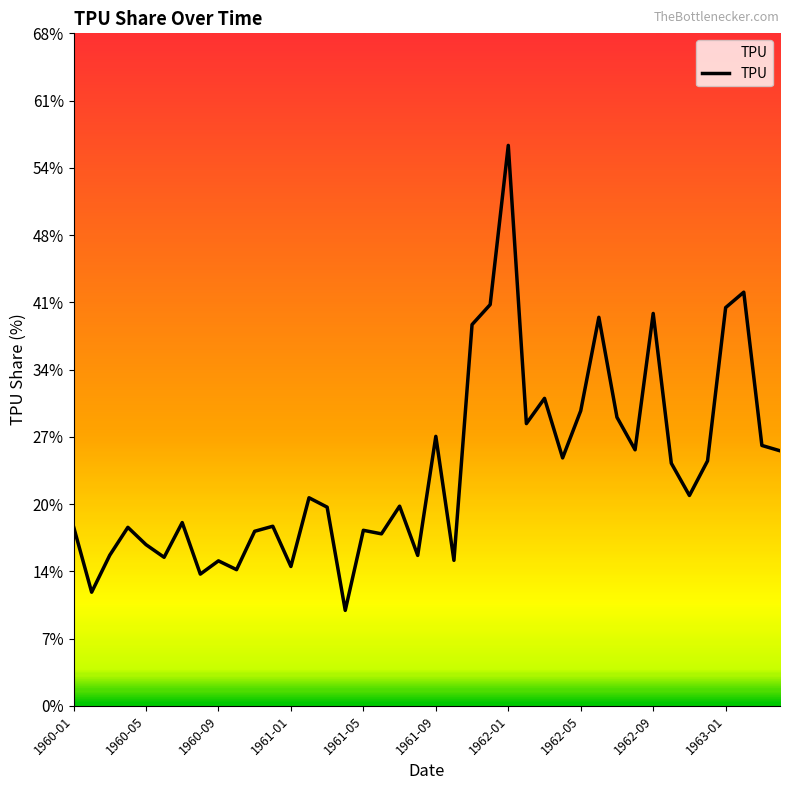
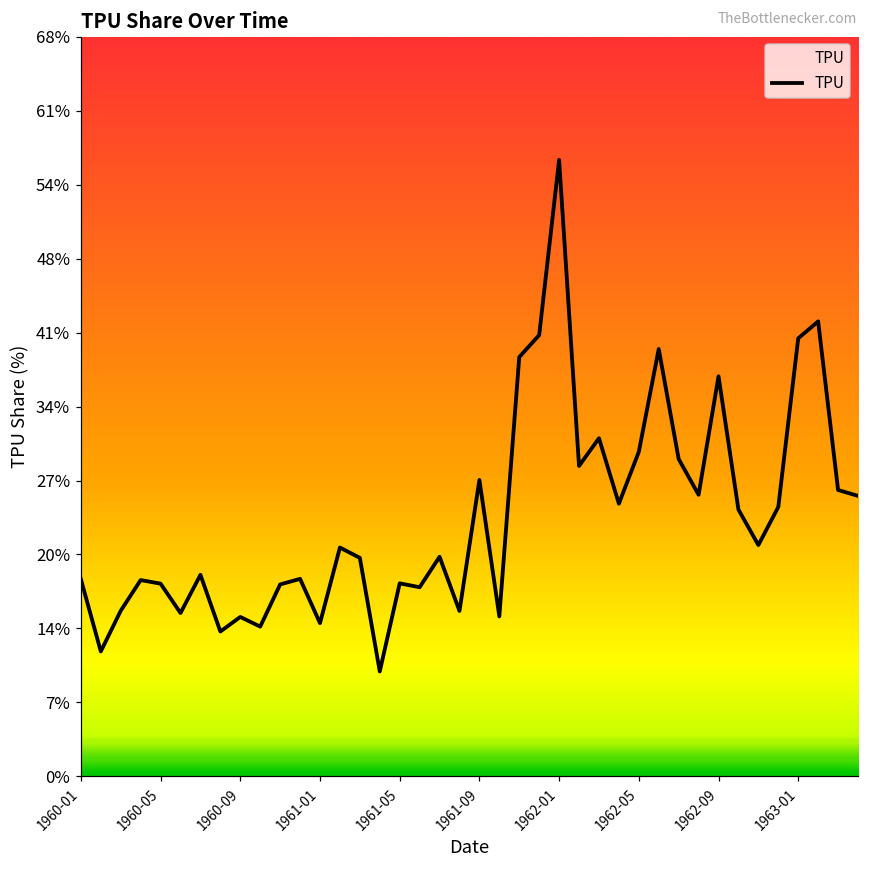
1960-05: 16% -> 18%
1962-09: 40% -> 37%
